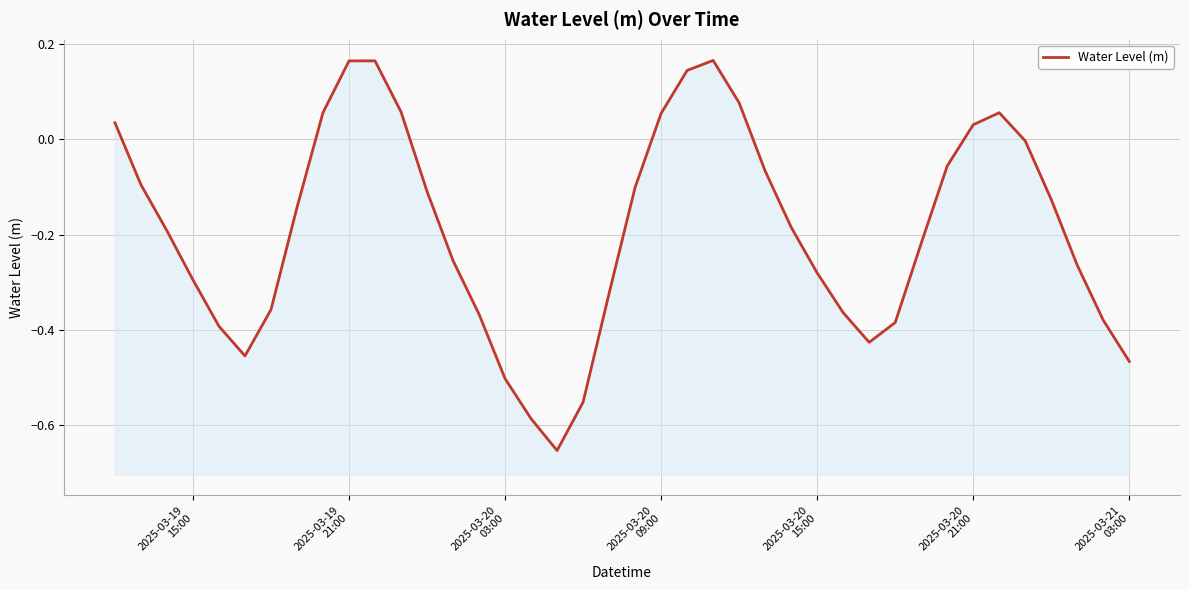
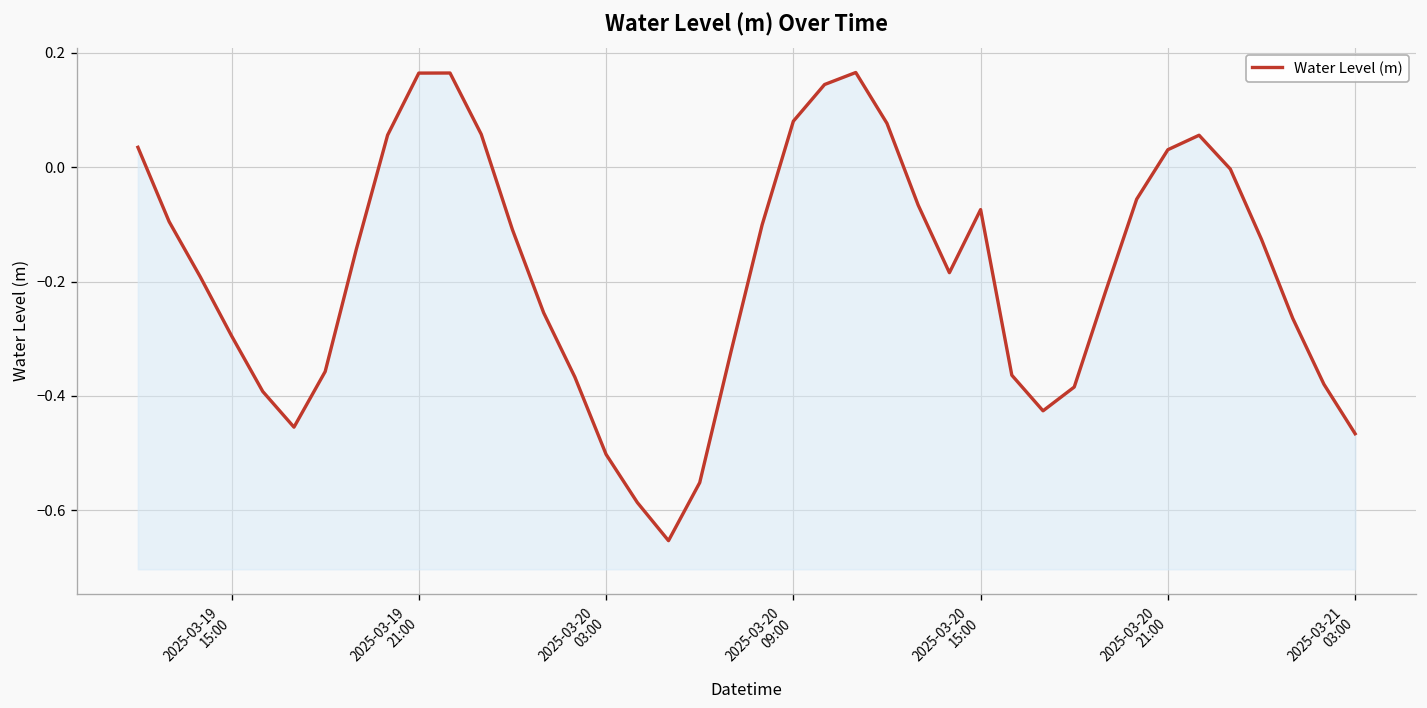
2025-03-20 09:00: 0.05 -> 0.08
2025-03-20 15:00: -0.28 -> -0.07
